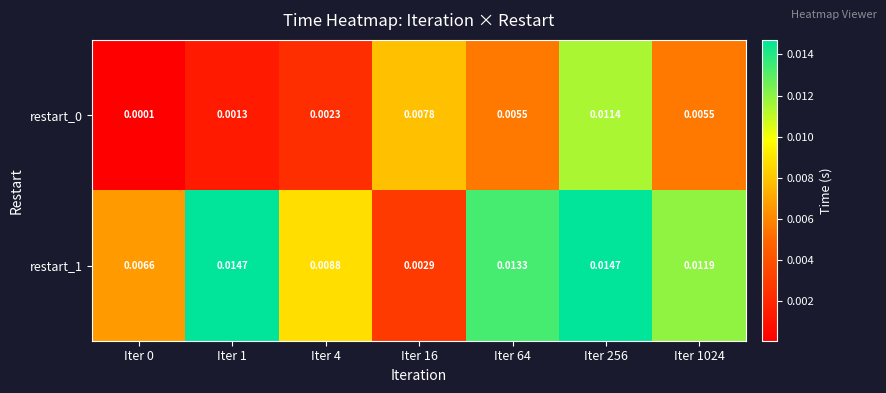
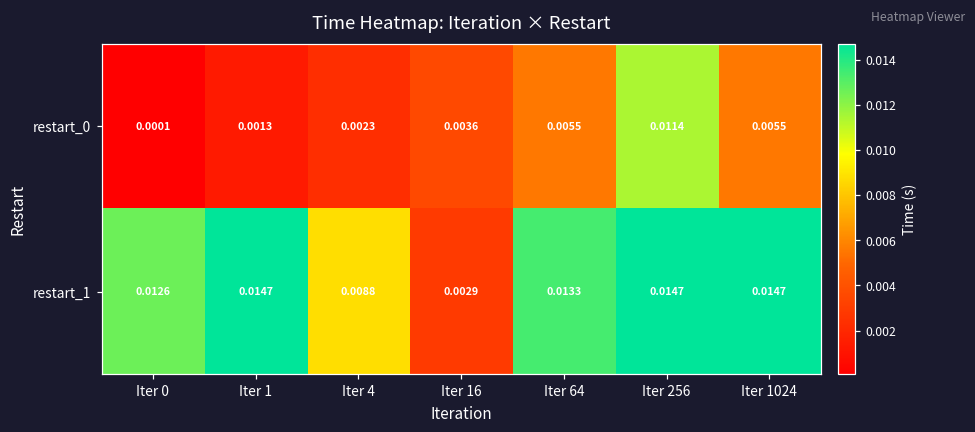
restart_0, Iter 16: 0.0078 -> 0.0036
restart_1, Iter 0: 0.0066 -> 0.0126
restart_1, Iter 1024: 0.0119 -> 0.0147
